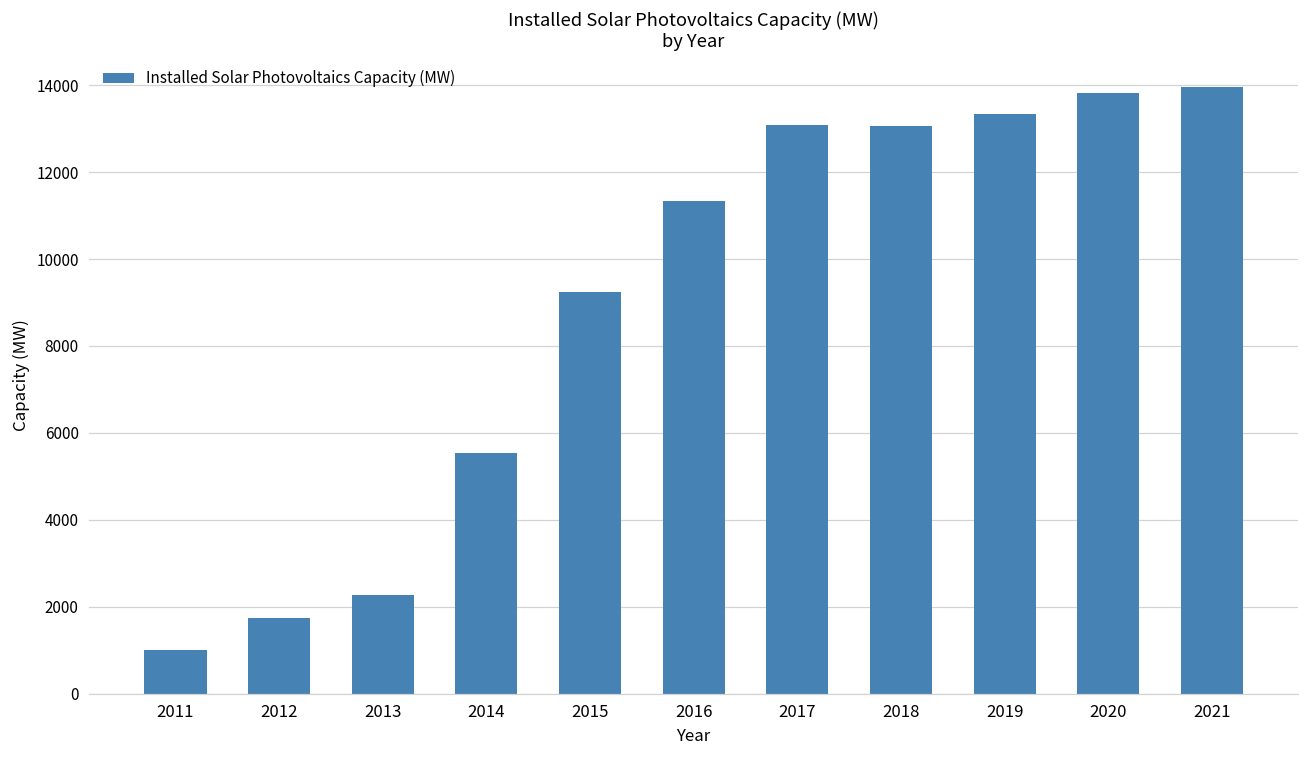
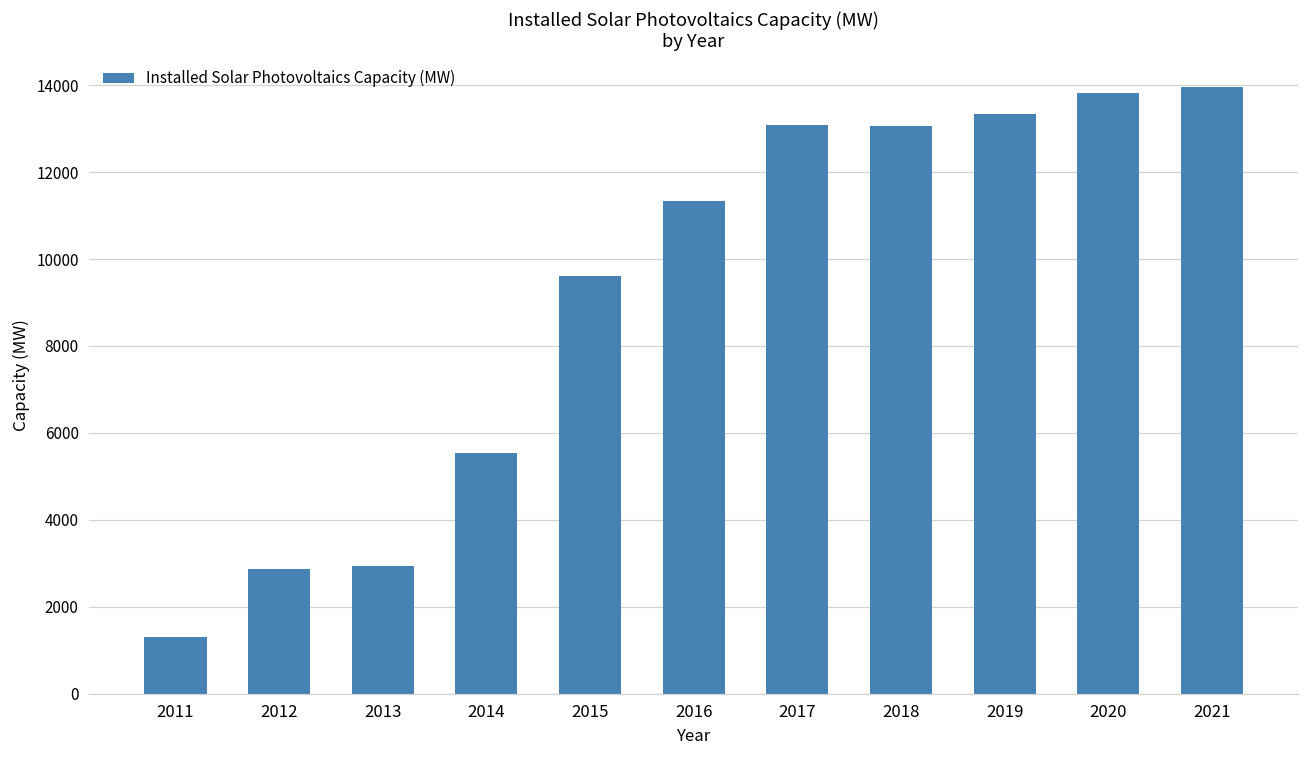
2011: 1000 -> 1300
2012: 1800 -> 2900
2013: 2300 -> 2900
2015: 9200 -> 9600
